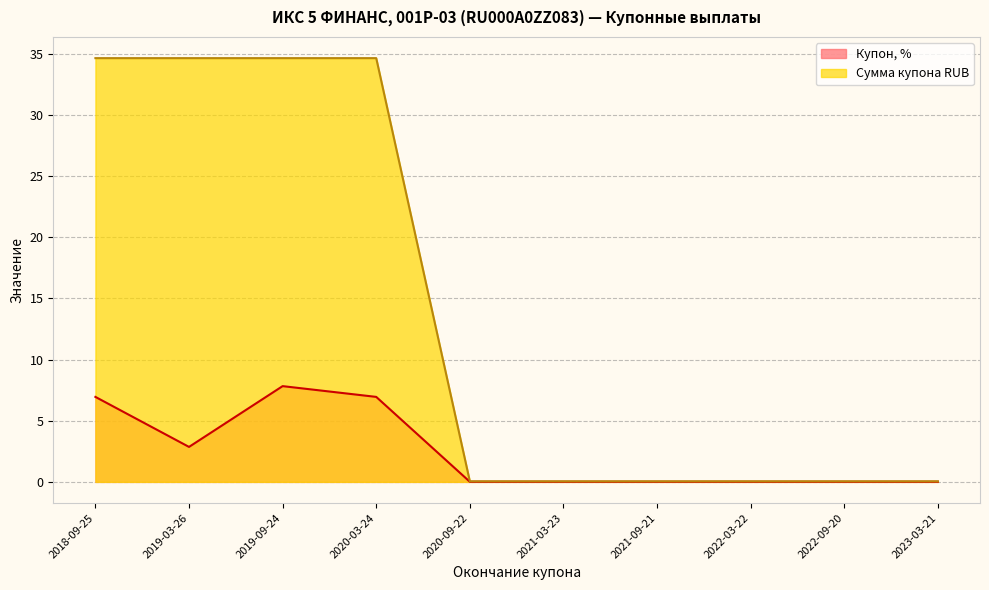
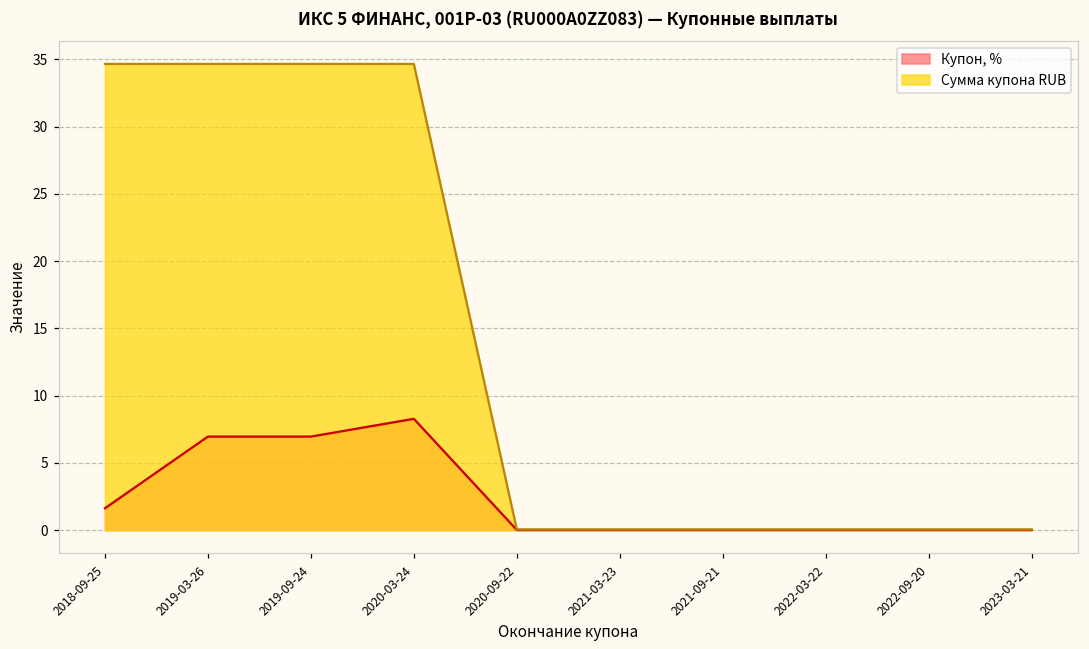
Купон, %, 2018-09-25: 7.0 -> 1.6
Купон, %, 2019-03-26: 2.9 -> 7.0
Купон, %, 2019-09-24: 7.8 -> 7.0
Купон, %, 2020-03-24: 7.0 -> 8.3
